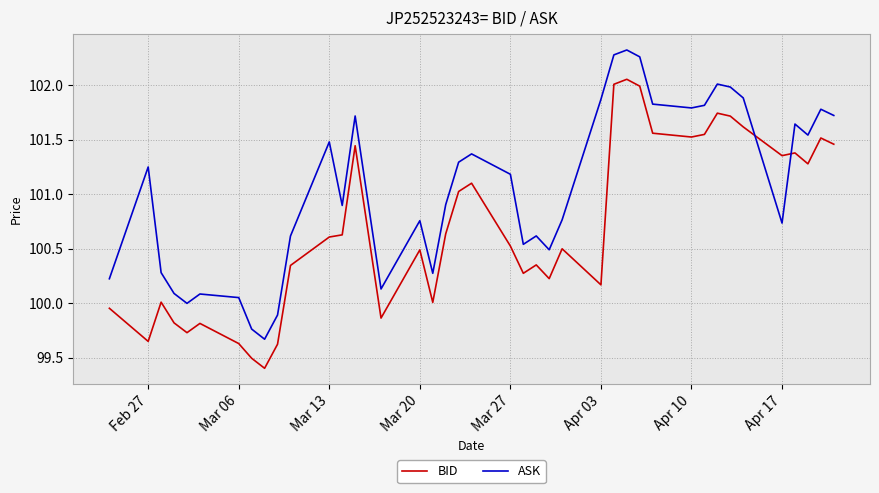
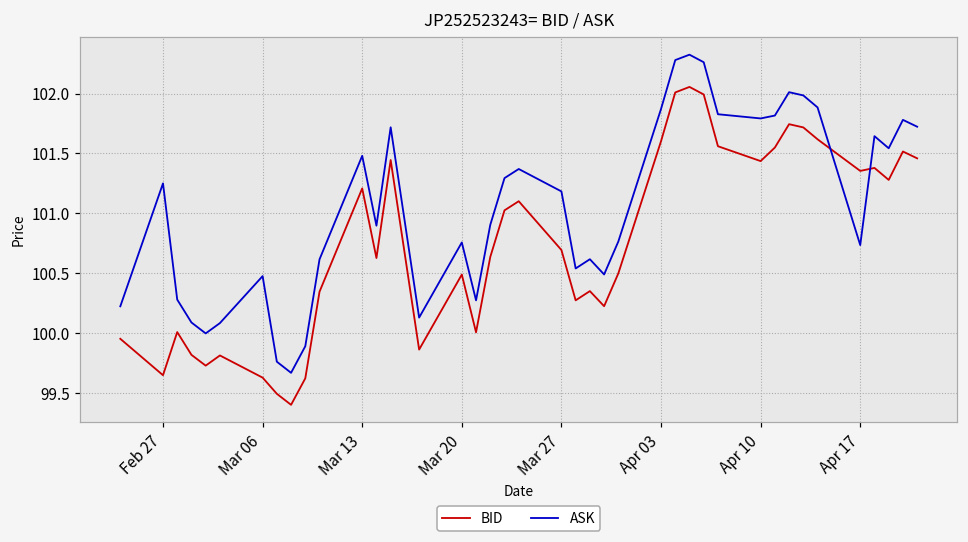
ASK, Mar 06: 100.05 -> 100.48
BID, Mar 13: 100.61 -> 101.21
BID, Mar 27: 100.52 -> 100.69
BID, Apr 03: 100.17 -> 101.60
BID, Apr 10: 101.53 -> 101.44
